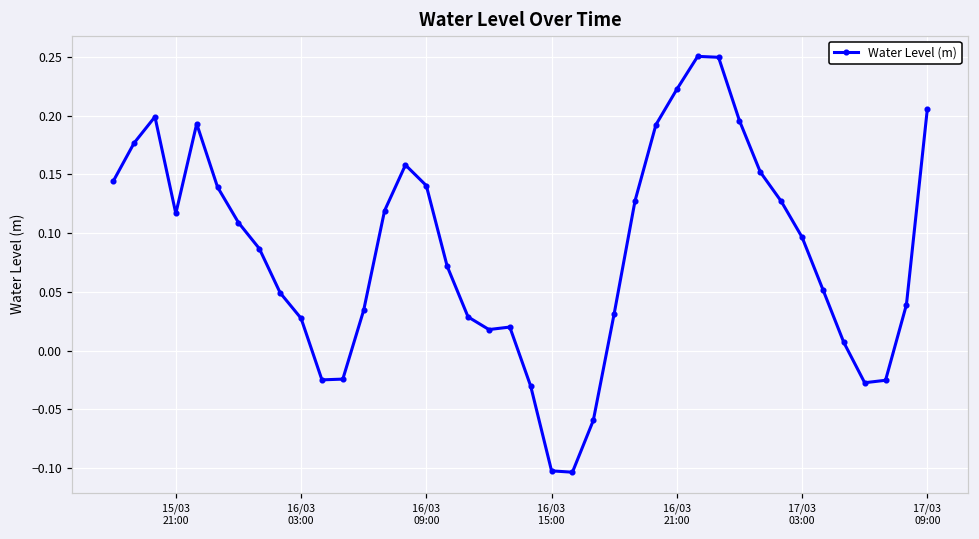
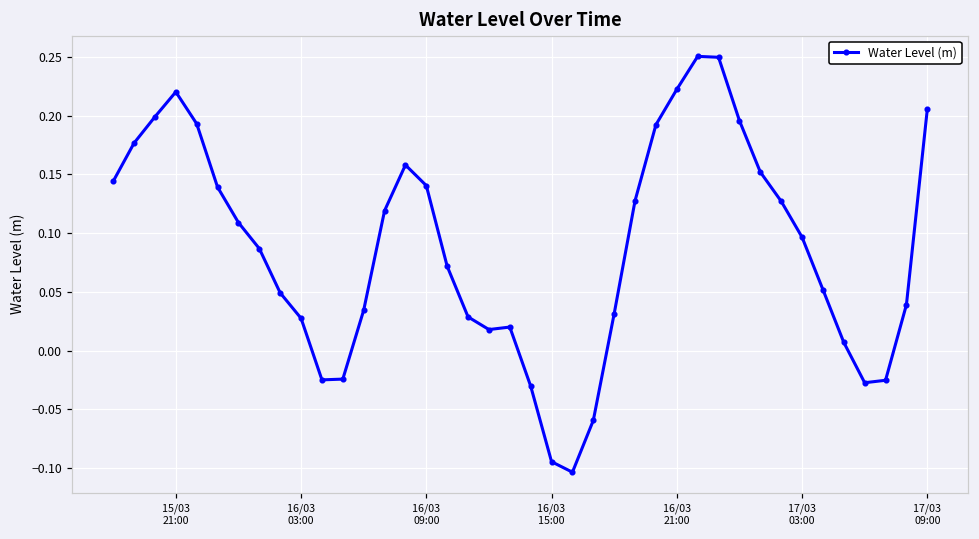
15/03 21:00: 0.117 -> 0.220
16/03 15:00: -0.102 -> -0.095
